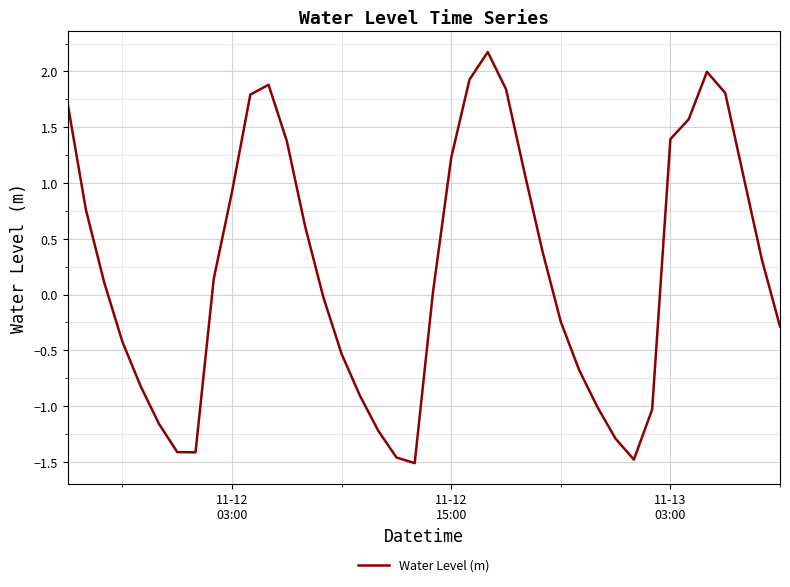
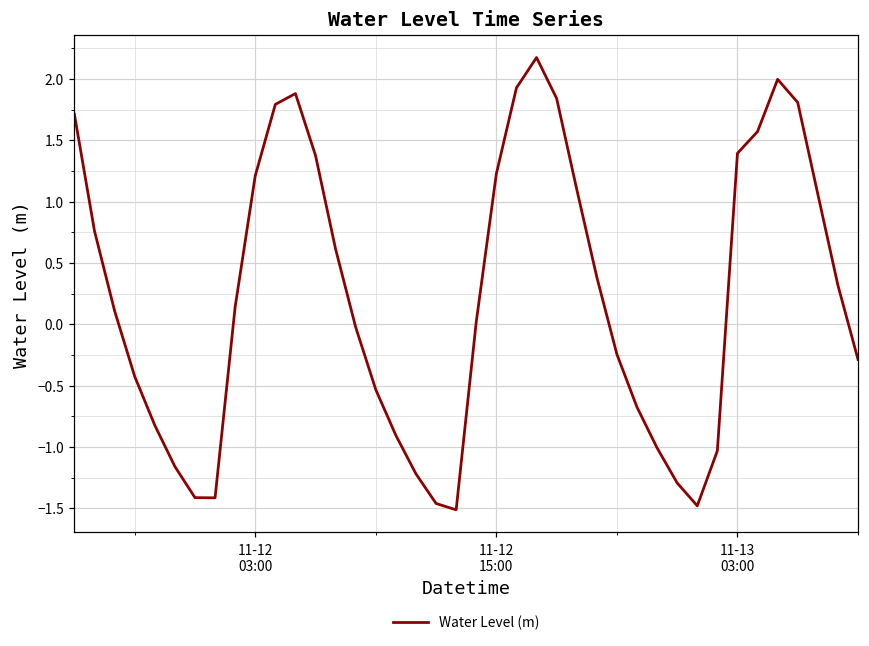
11-12 03:00: 0.92 -> 1.21
